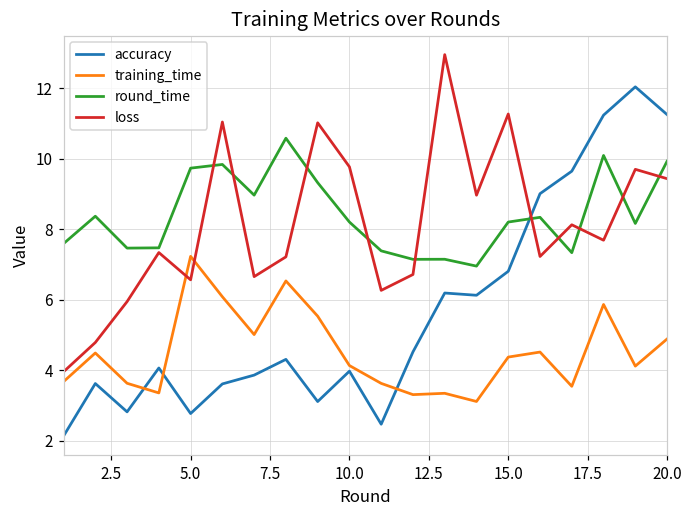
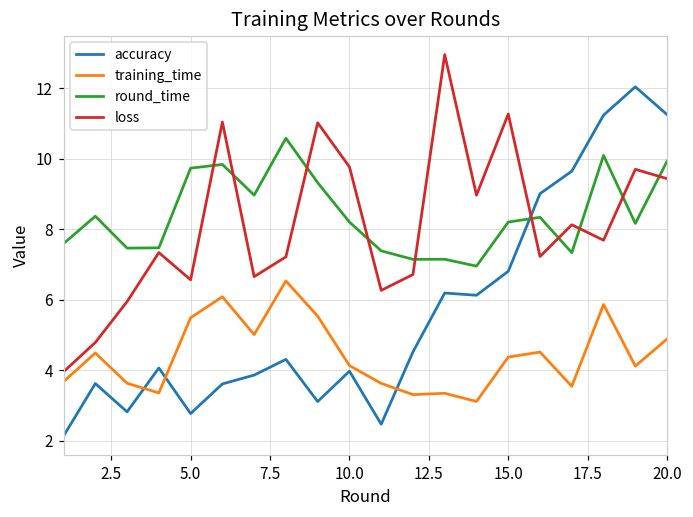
training_time, 5.0: 7.2 -> 5.5
